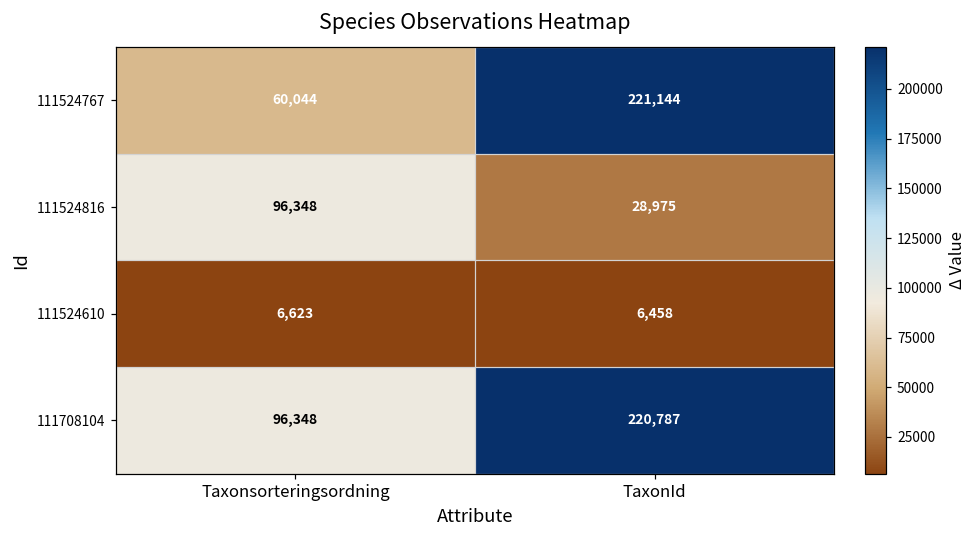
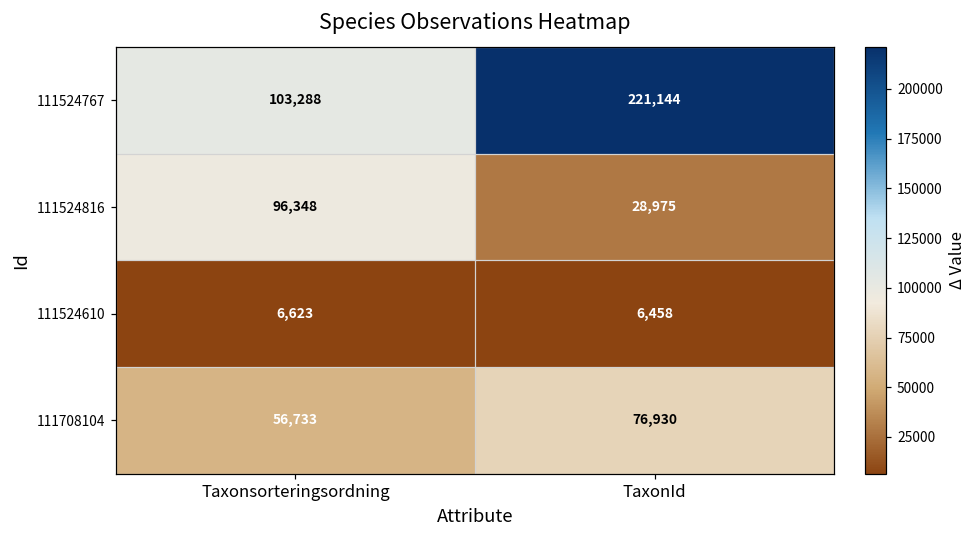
111524767, Taxonsorteringsordning: 60,044 -> 103,288
111708104, Taxonsorteringsordning: 96,348 -> 56,733
111708104, TaxonId: 220,787 -> 76,930
